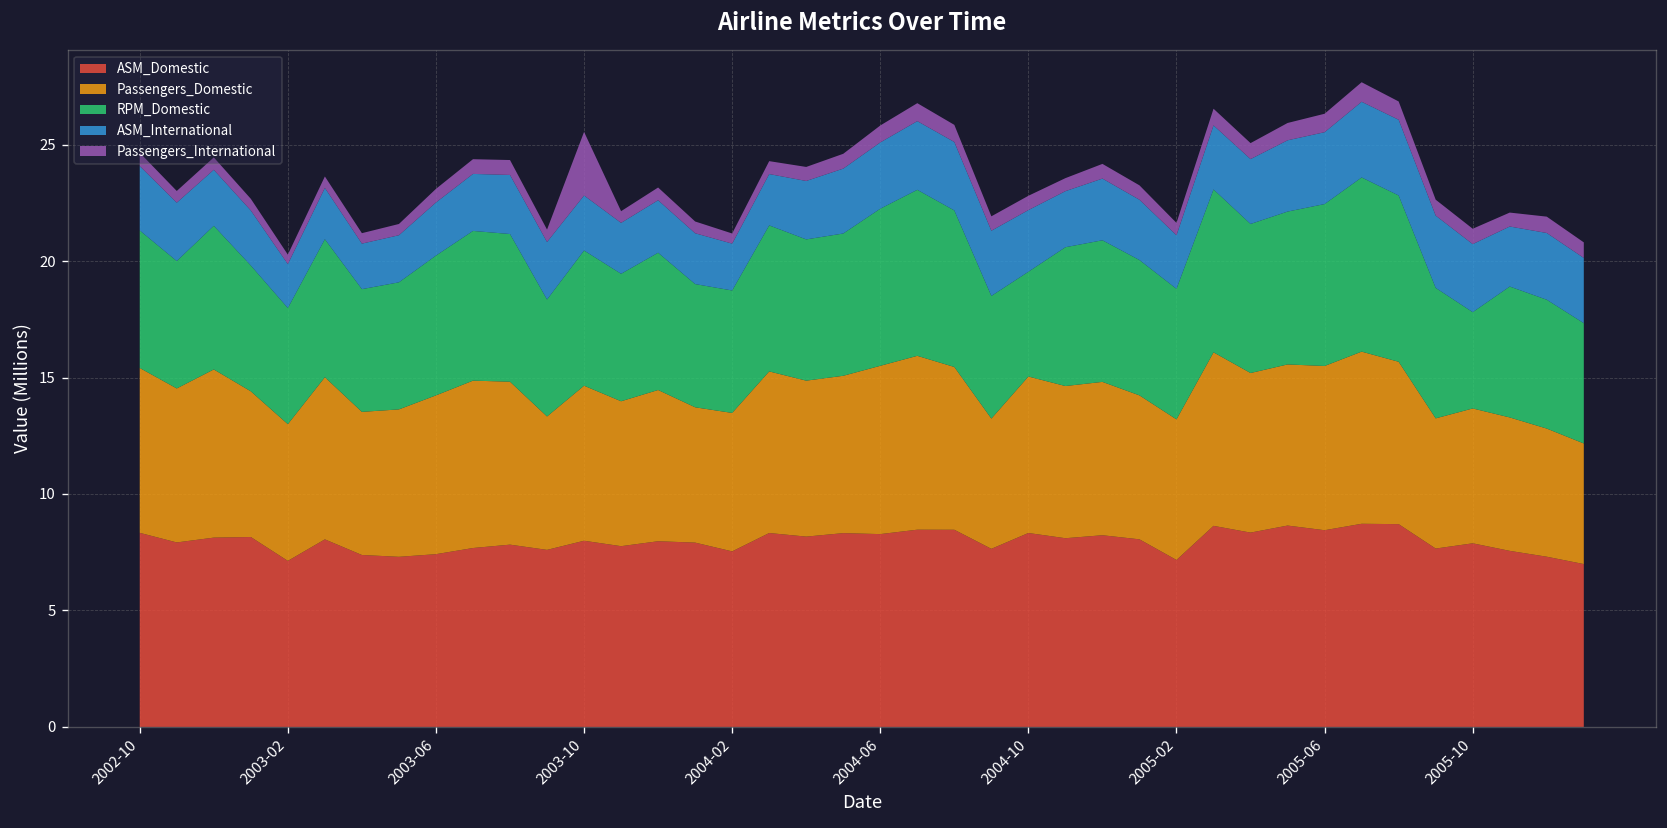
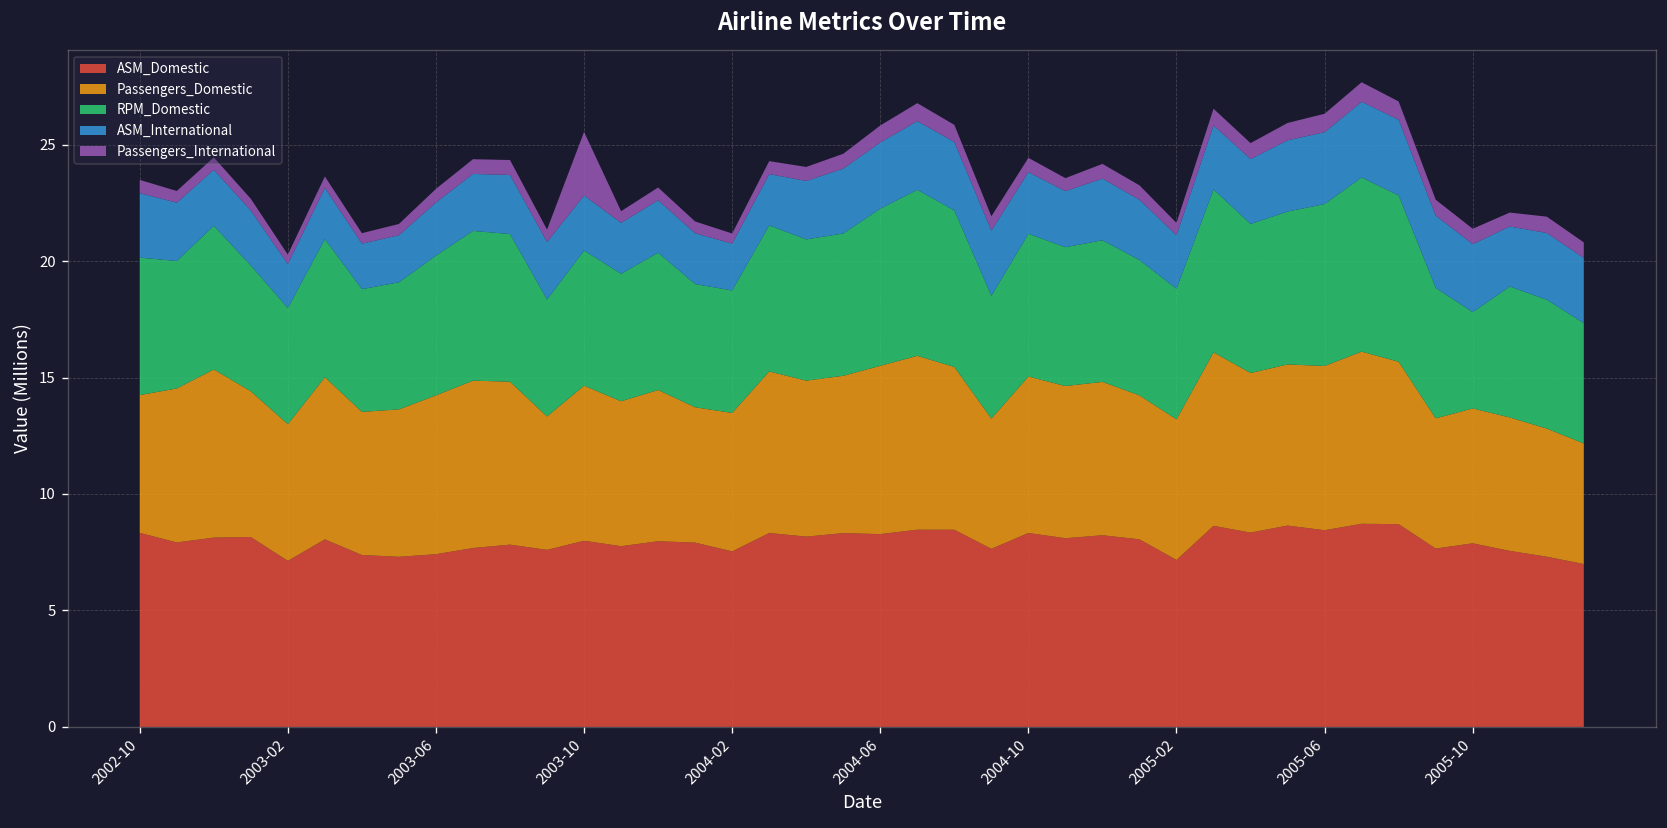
Passengers_Domestic, 2002-10: 7.1 -> 5.9
RPM_Domestic, 2004-10: 4.5 -> 6.1
